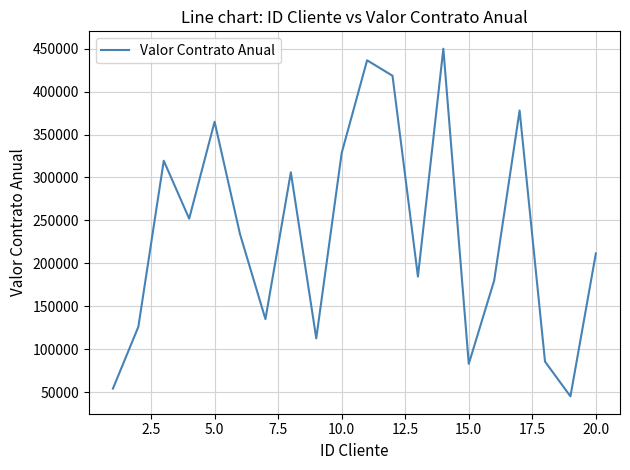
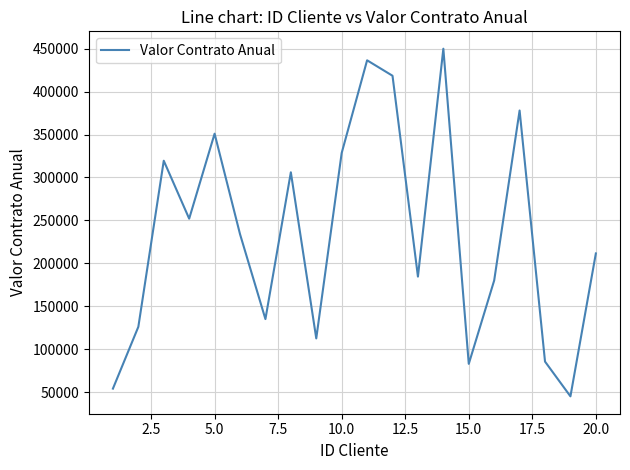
5.0: 360000 -> 350000
